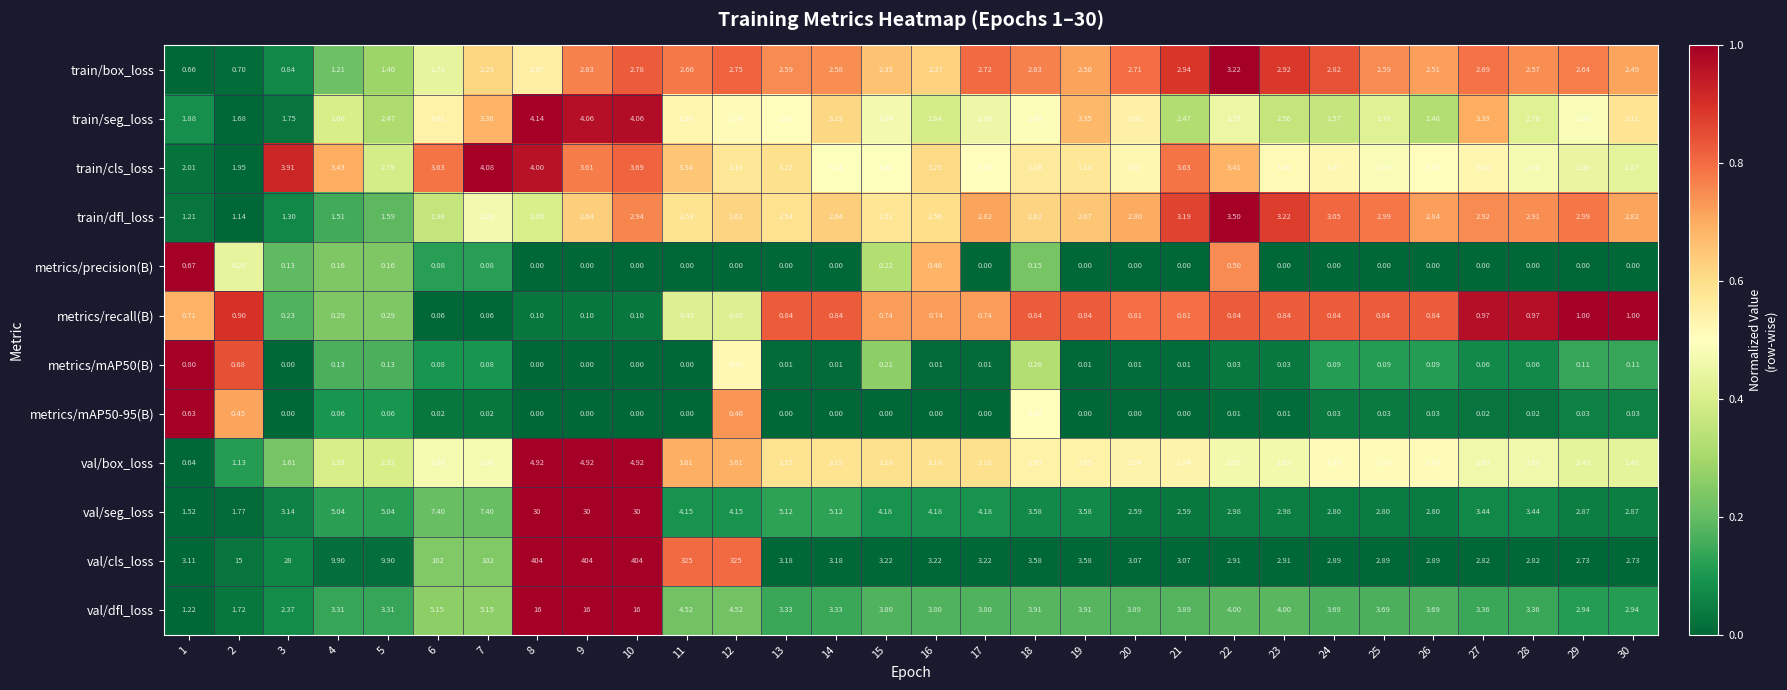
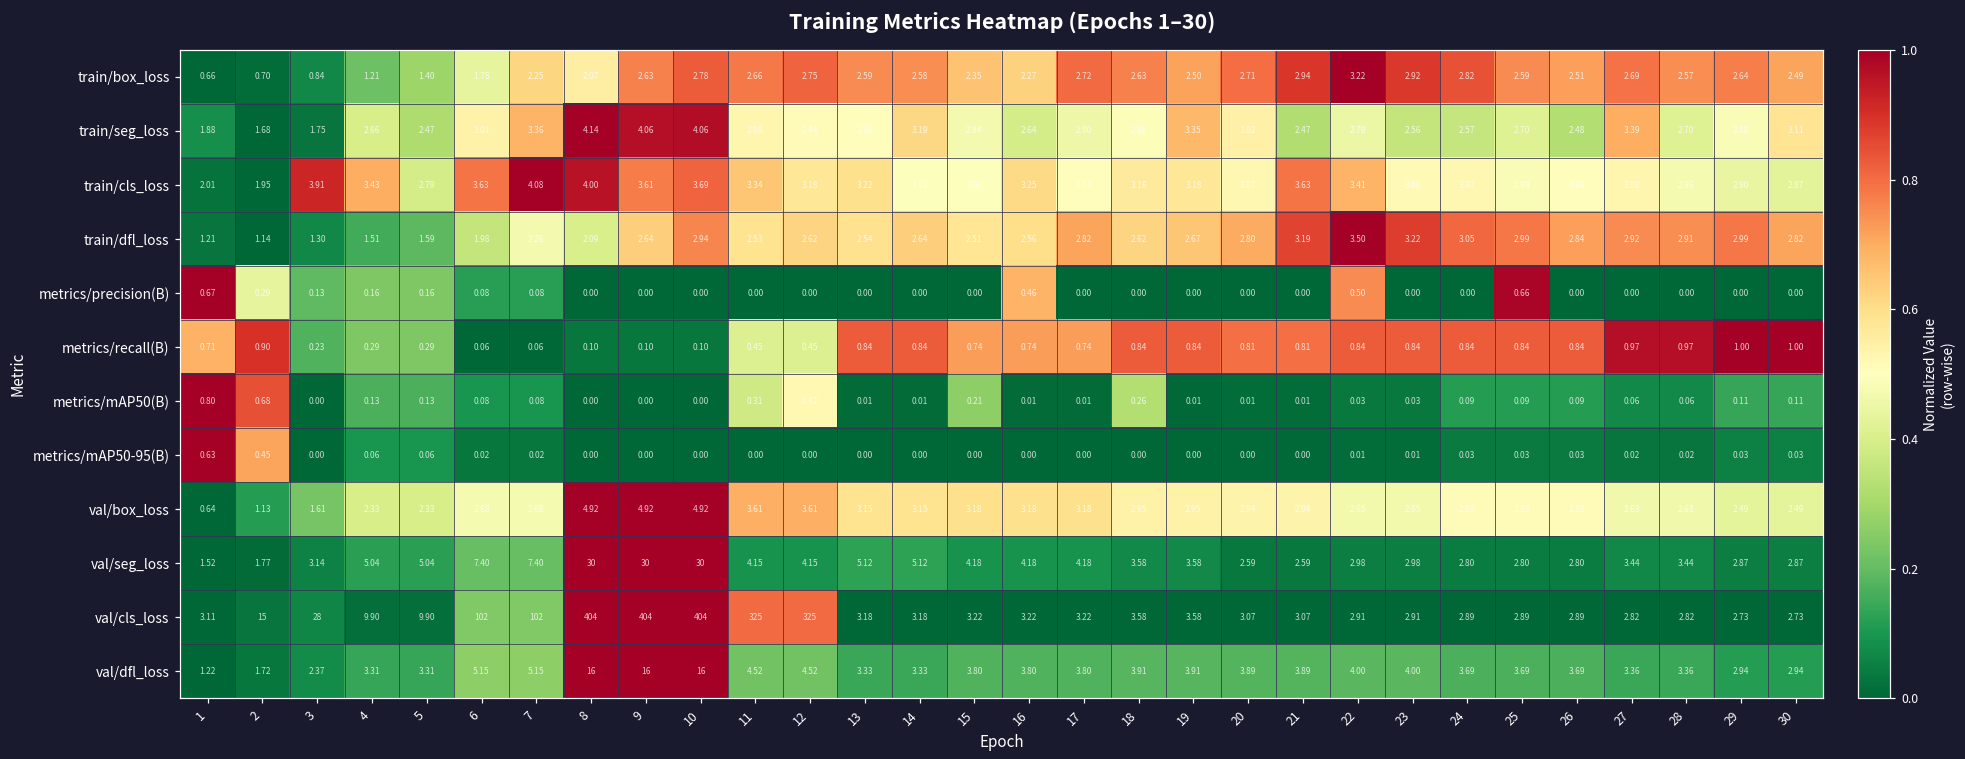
metrics/precision(B), 15: 0.22 -> 0.00
metrics/precision(B), 18: 0.15 -> 0.00
metrics/precision(B), 25: 0.00 -> 0.66
metrics/mAP50(B), 11: 0.00 -> 0.31
metrics/mAP50-95(B), 12: 0.46 -> 0.00
metrics/mAP50-95(B), 18: 0.32 -> 0.00
